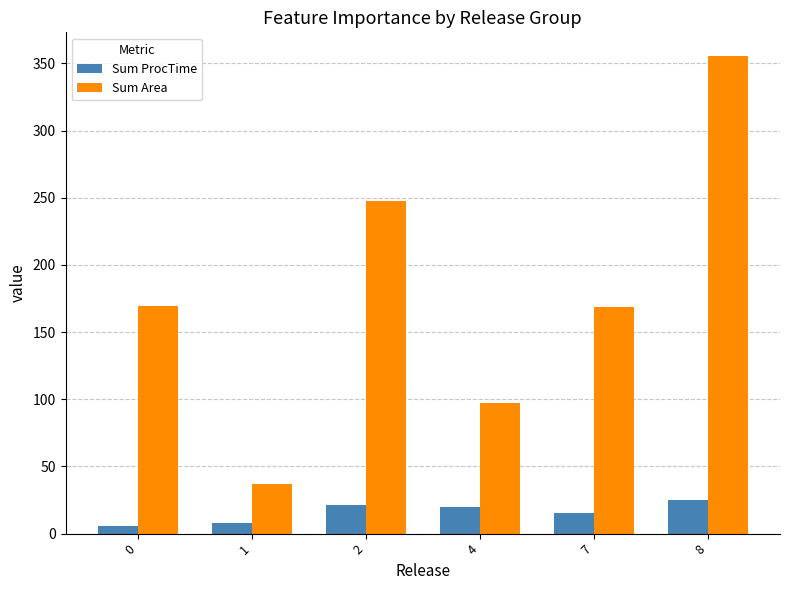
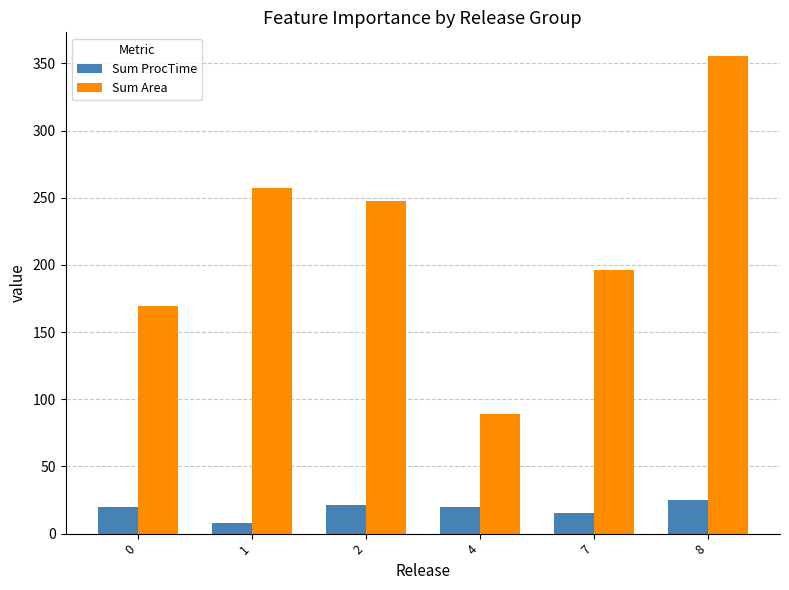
Sum ProcTime, 0: 6 -> 20
Sum Area, 1: 37 -> 257
Sum Area, 4: 97 -> 89
Sum Area, 7: 168 -> 196
